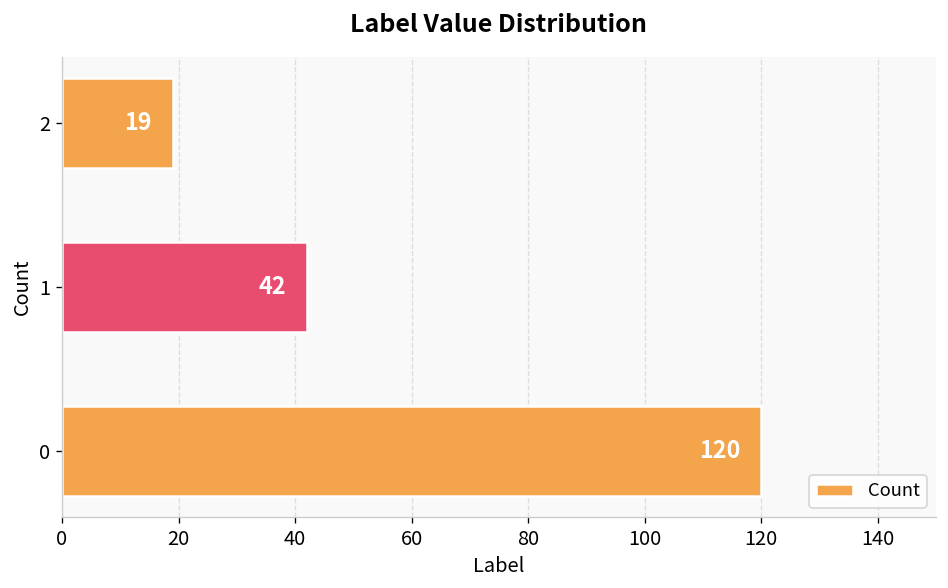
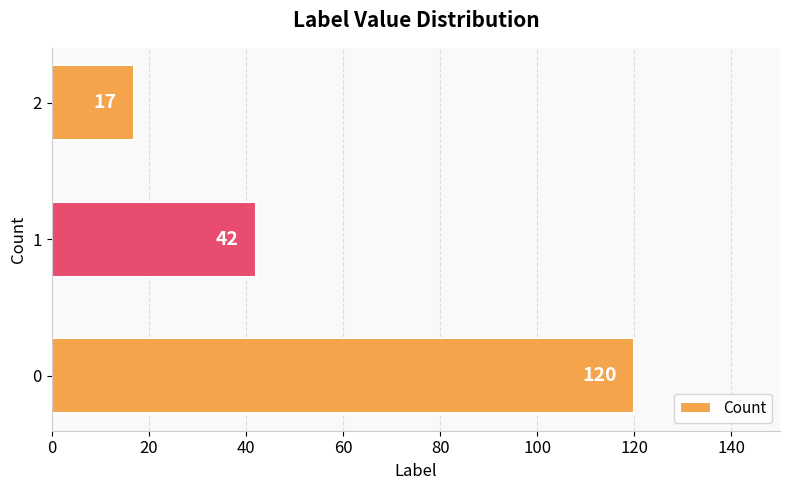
2: 19 -> 17
